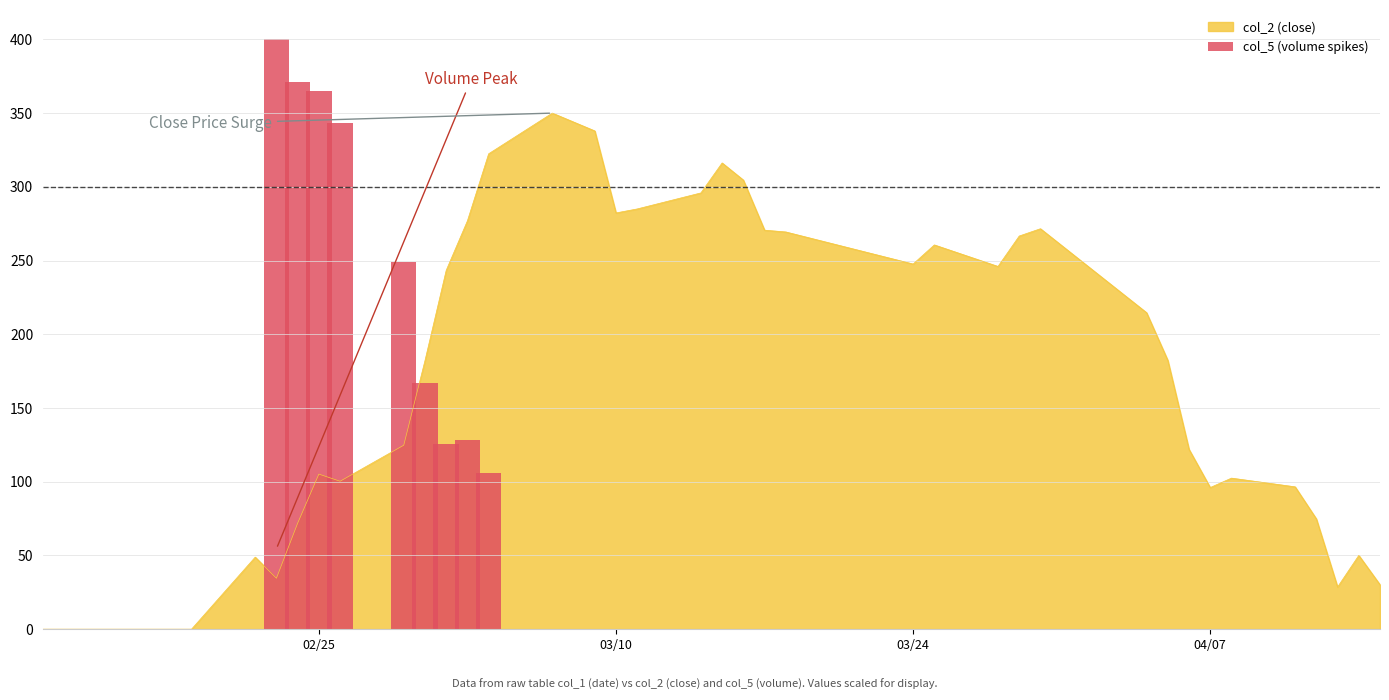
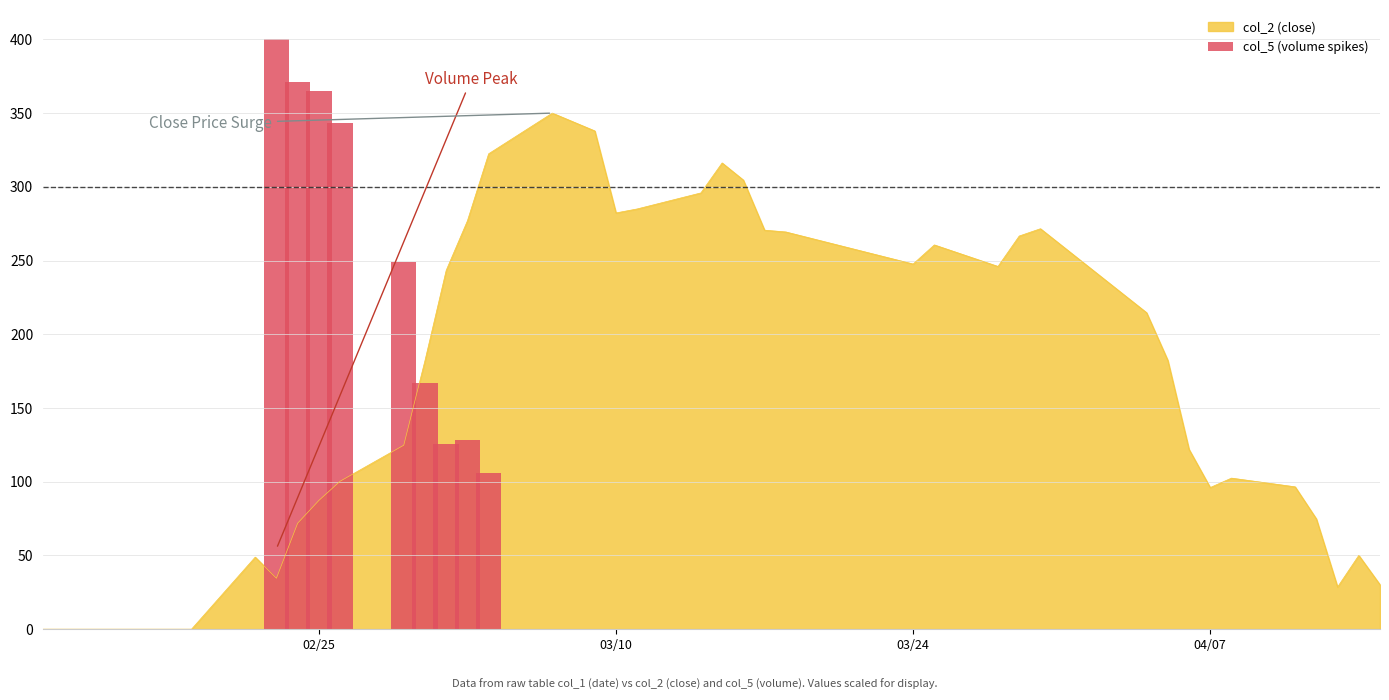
col_2 (close), 02/25: 105 -> 87
